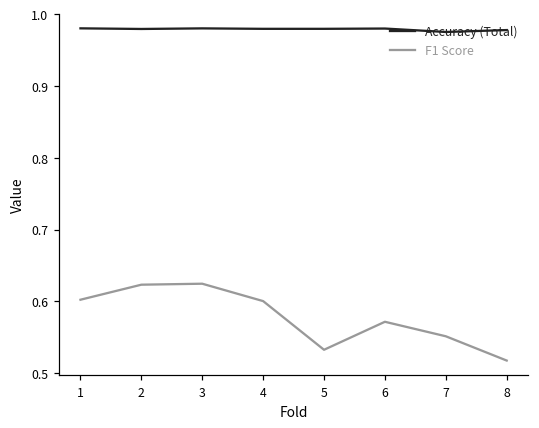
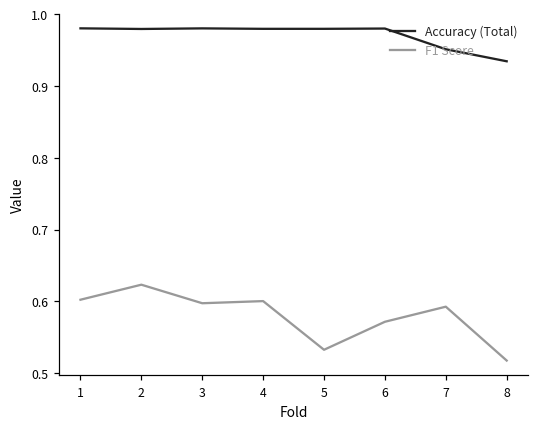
F1 Score, 3: 0.62 -> 0.60
Accuracy (Total), 7: 0.98 -> 0.95
F1 Score, 7: 0.55 -> 0.59
Accuracy (Total), 8: 0.98 -> 0.93
